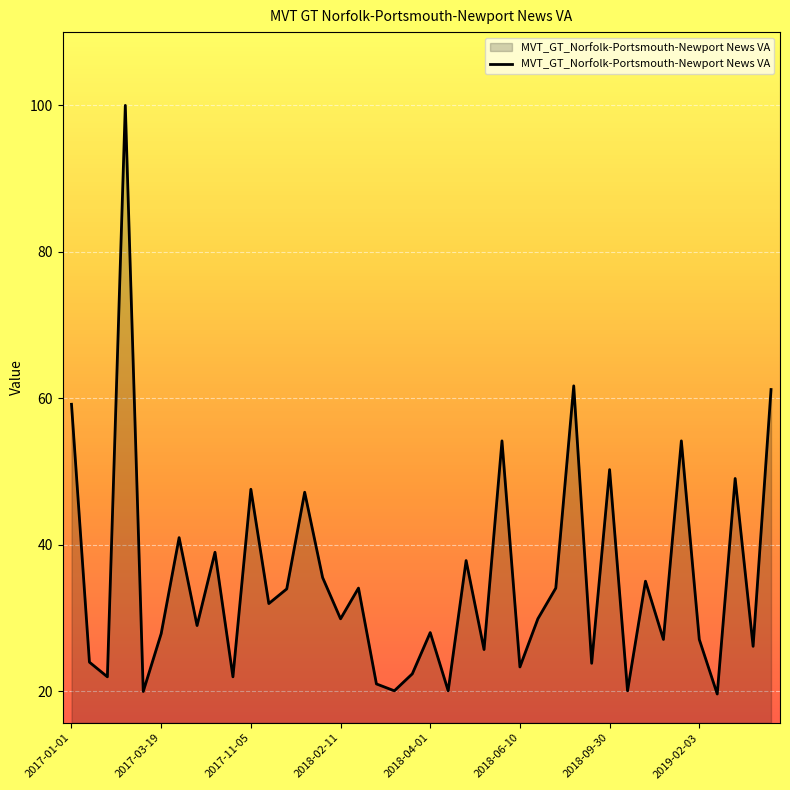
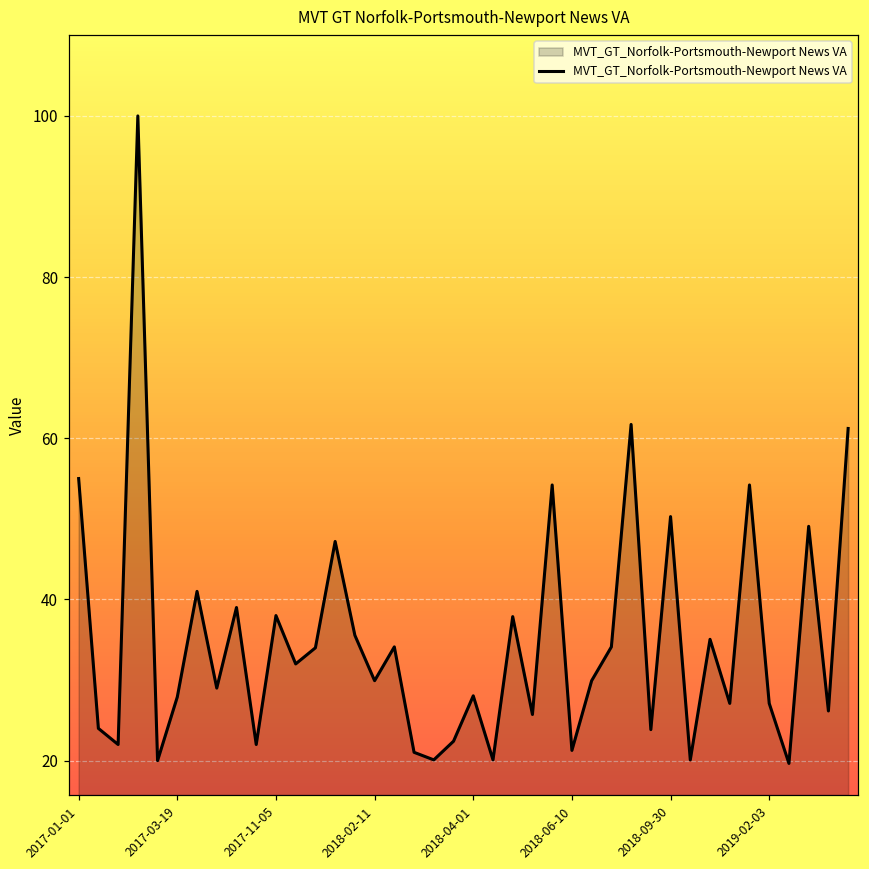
2017-01-01: 59 -> 55
2017-11-05: 48 -> 38
2018-06-10: 23 -> 21
